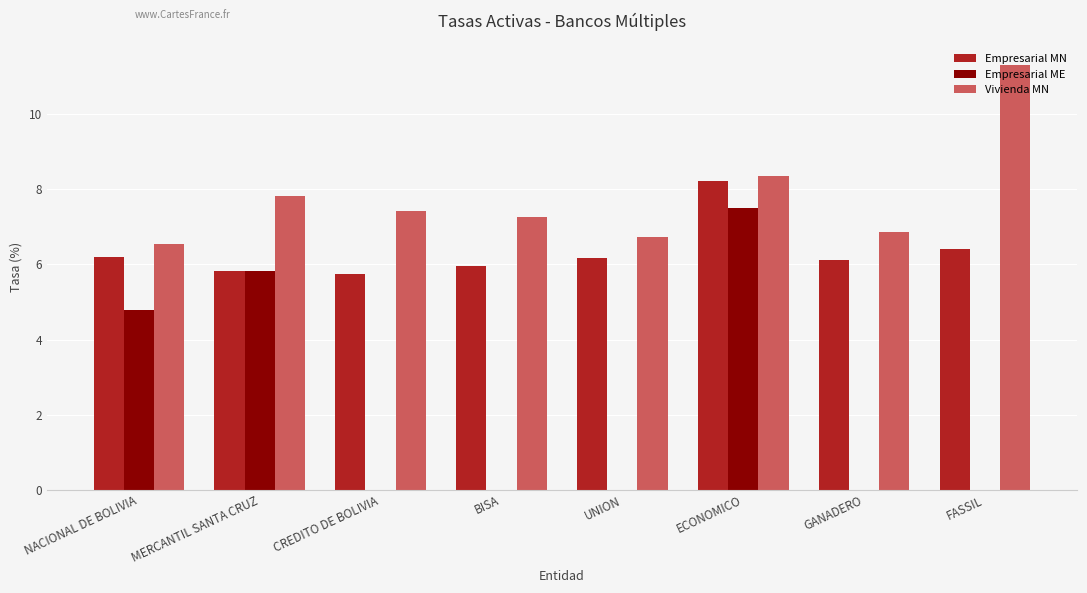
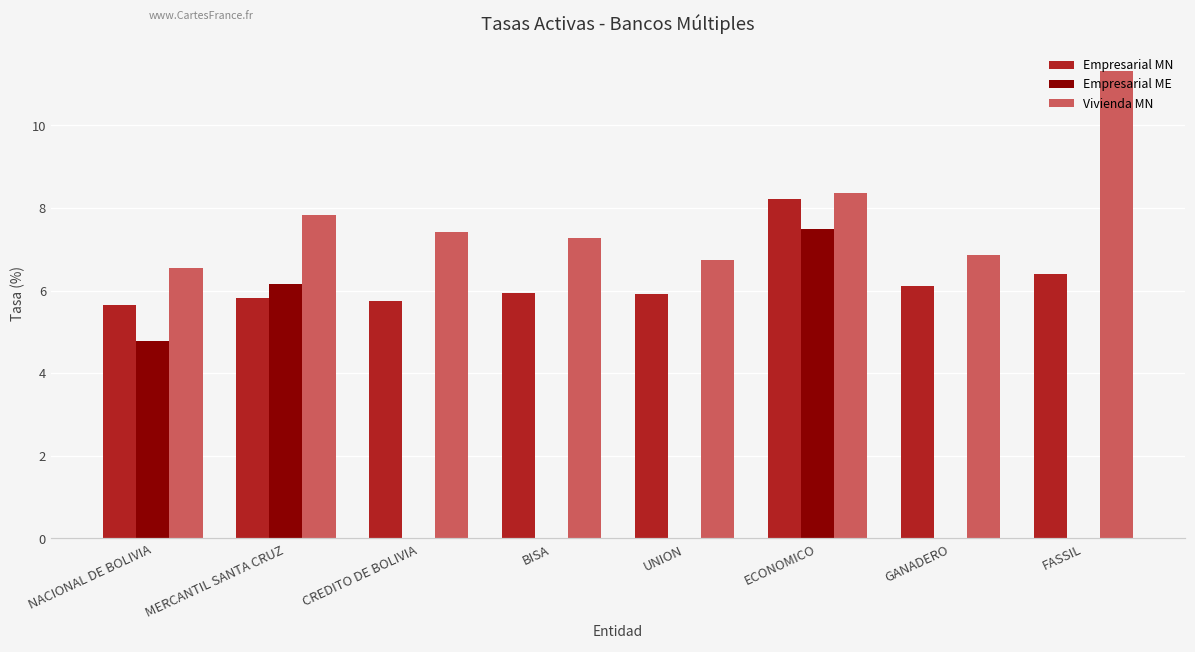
Empresarial MN, NACIONAL DE BOLIVIA: 6.2 -> 5.6
Empresarial ME, MERCANTIL SANTA CRUZ: 5.8 -> 6.2
Empresarial MN, UNION: 6.2 -> 5.9
